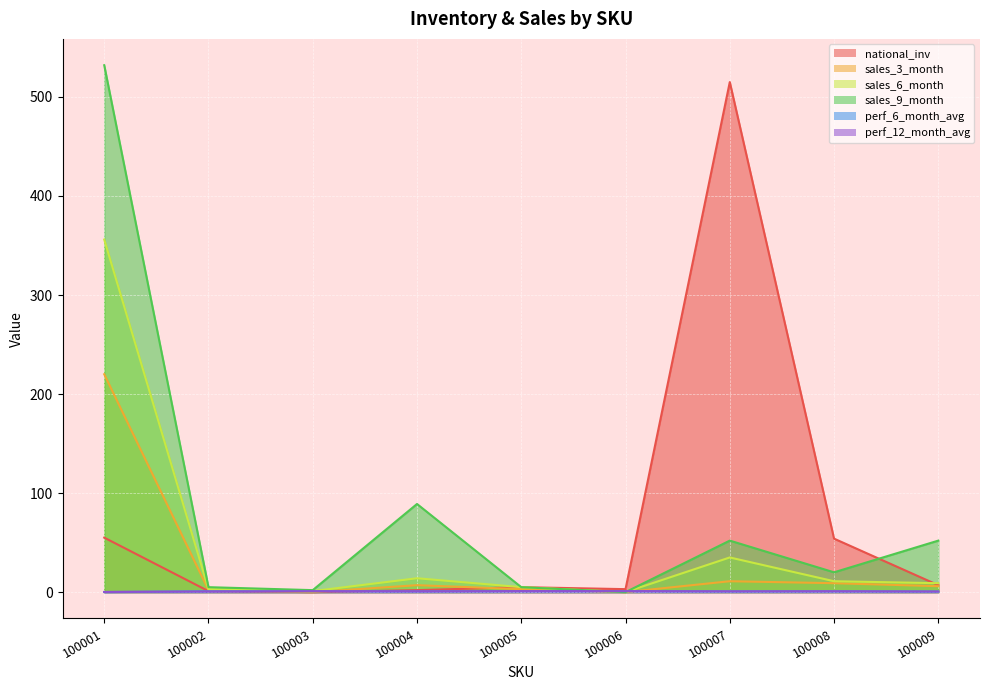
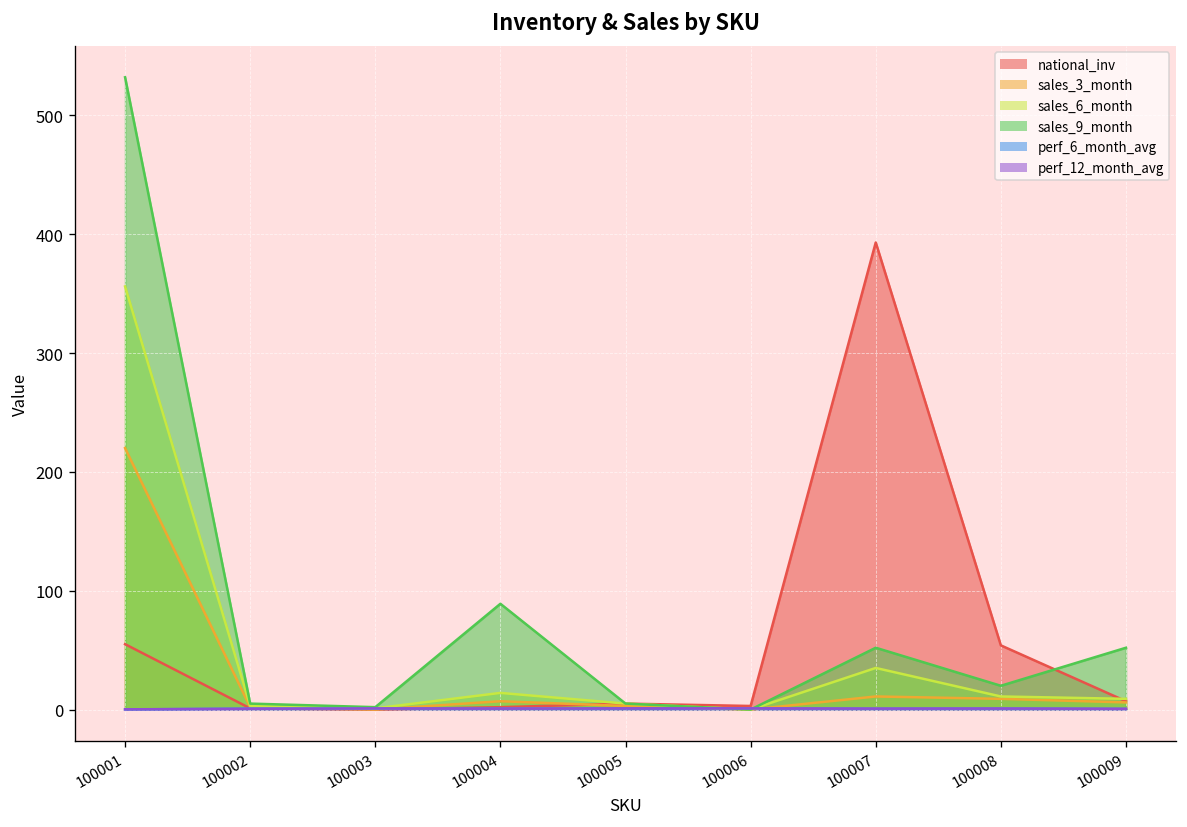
national_inv, 100007: 520 -> 390
